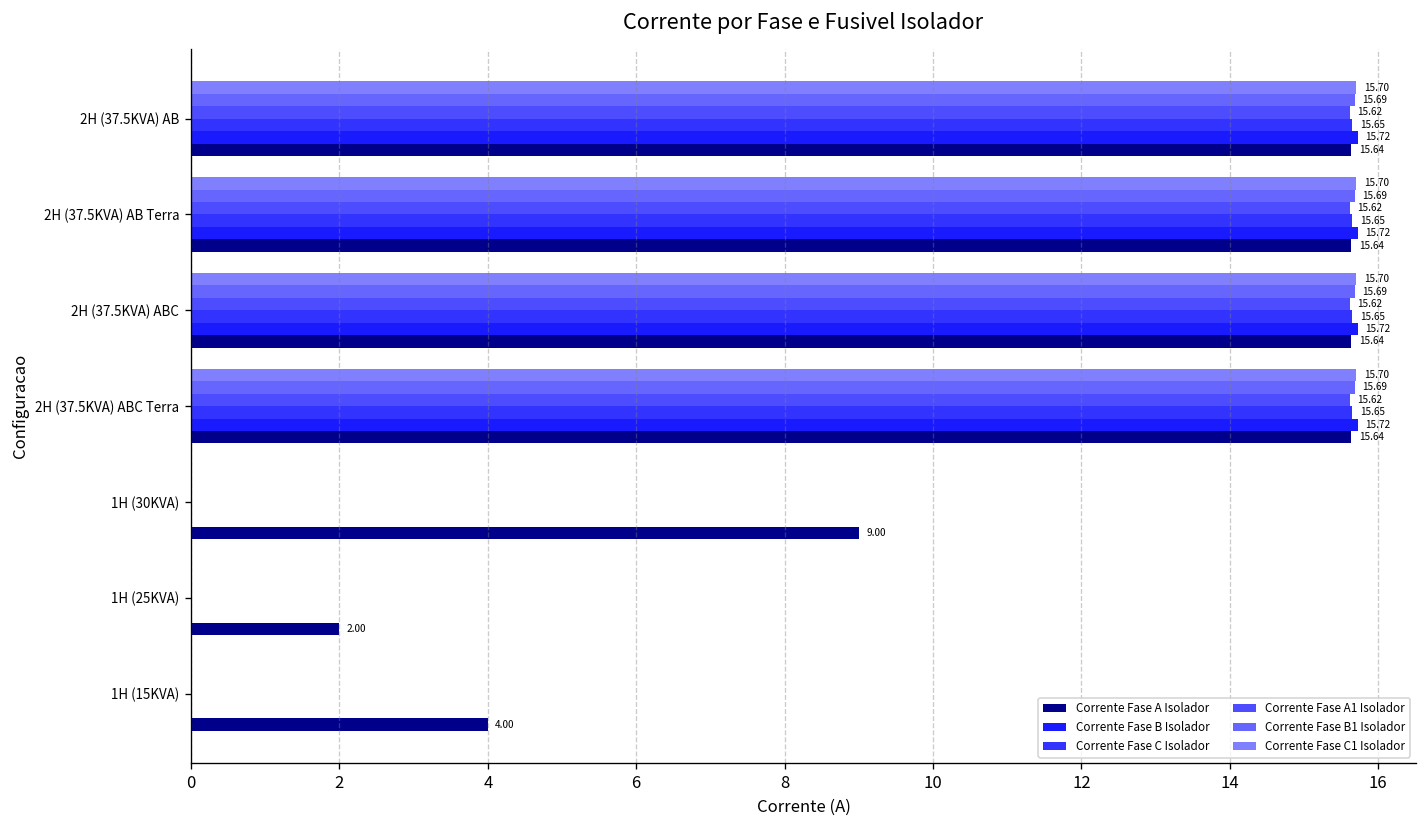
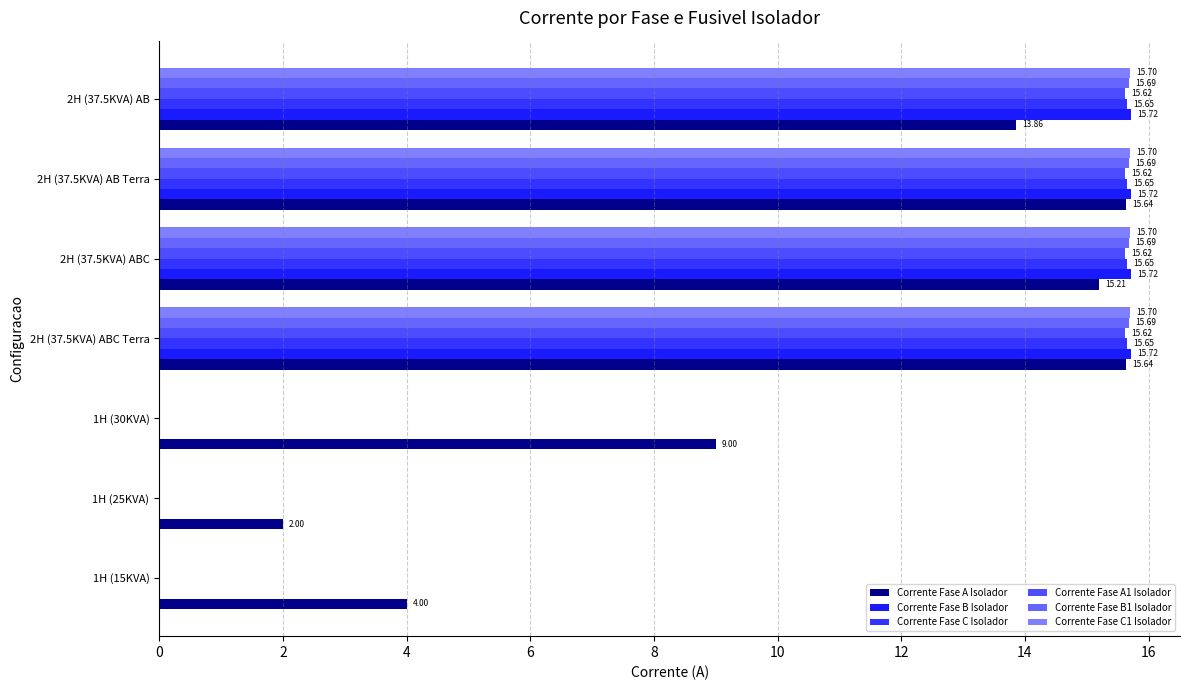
Corrente Fase A Isolador, 2H (37.5KVA) AB: 15.64 -> 13.86
Corrente Fase A Isolador, 2H (37.5KVA) ABC: 15.64 -> 15.21
